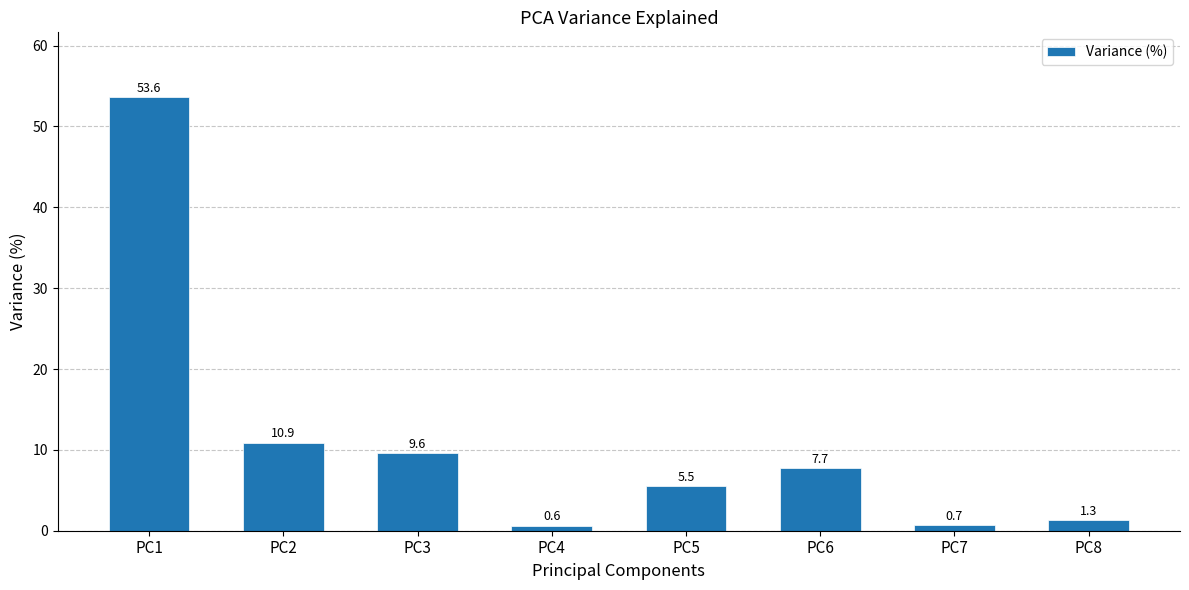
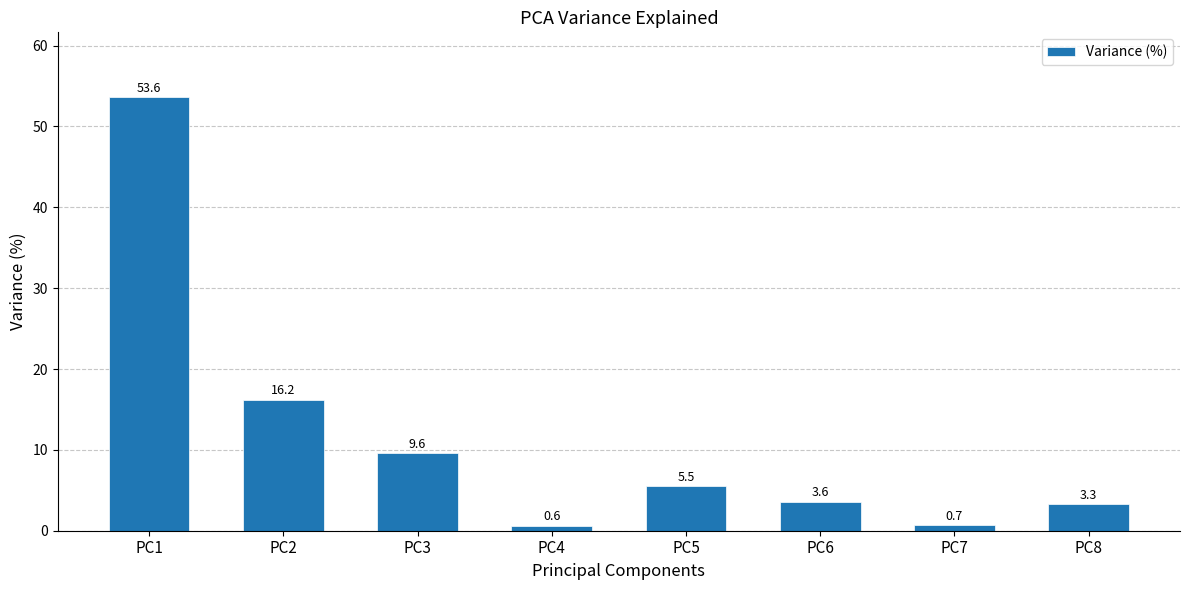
PC2: 10.9 -> 16.2
PC6: 7.7 -> 3.6
PC8: 1.3 -> 3.3
